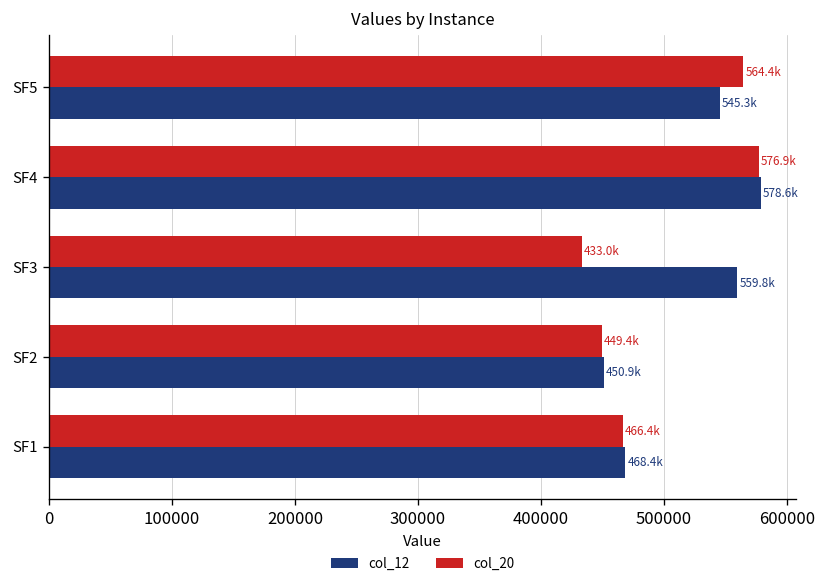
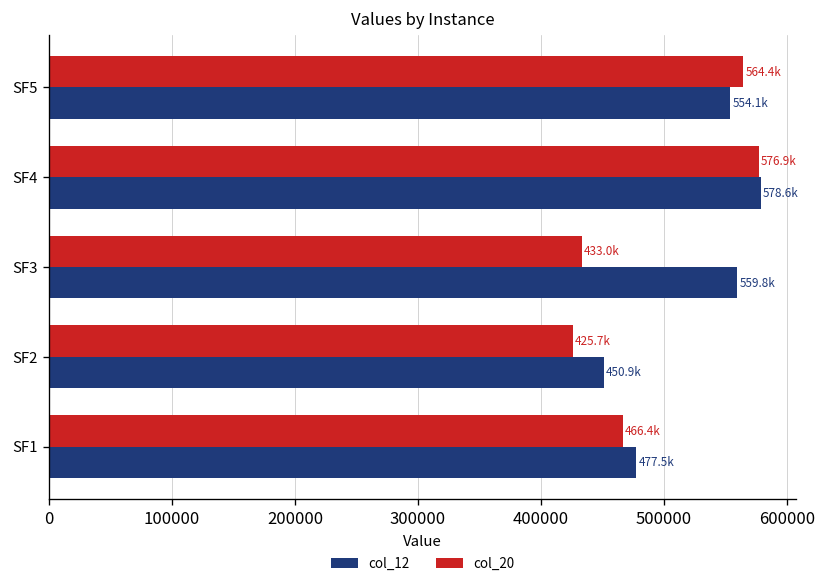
col_12, SF5: 545.3k -> 554.1k
col_20, SF2: 449.4k -> 425.7k
col_12, SF1: 468.4k -> 477.5k
